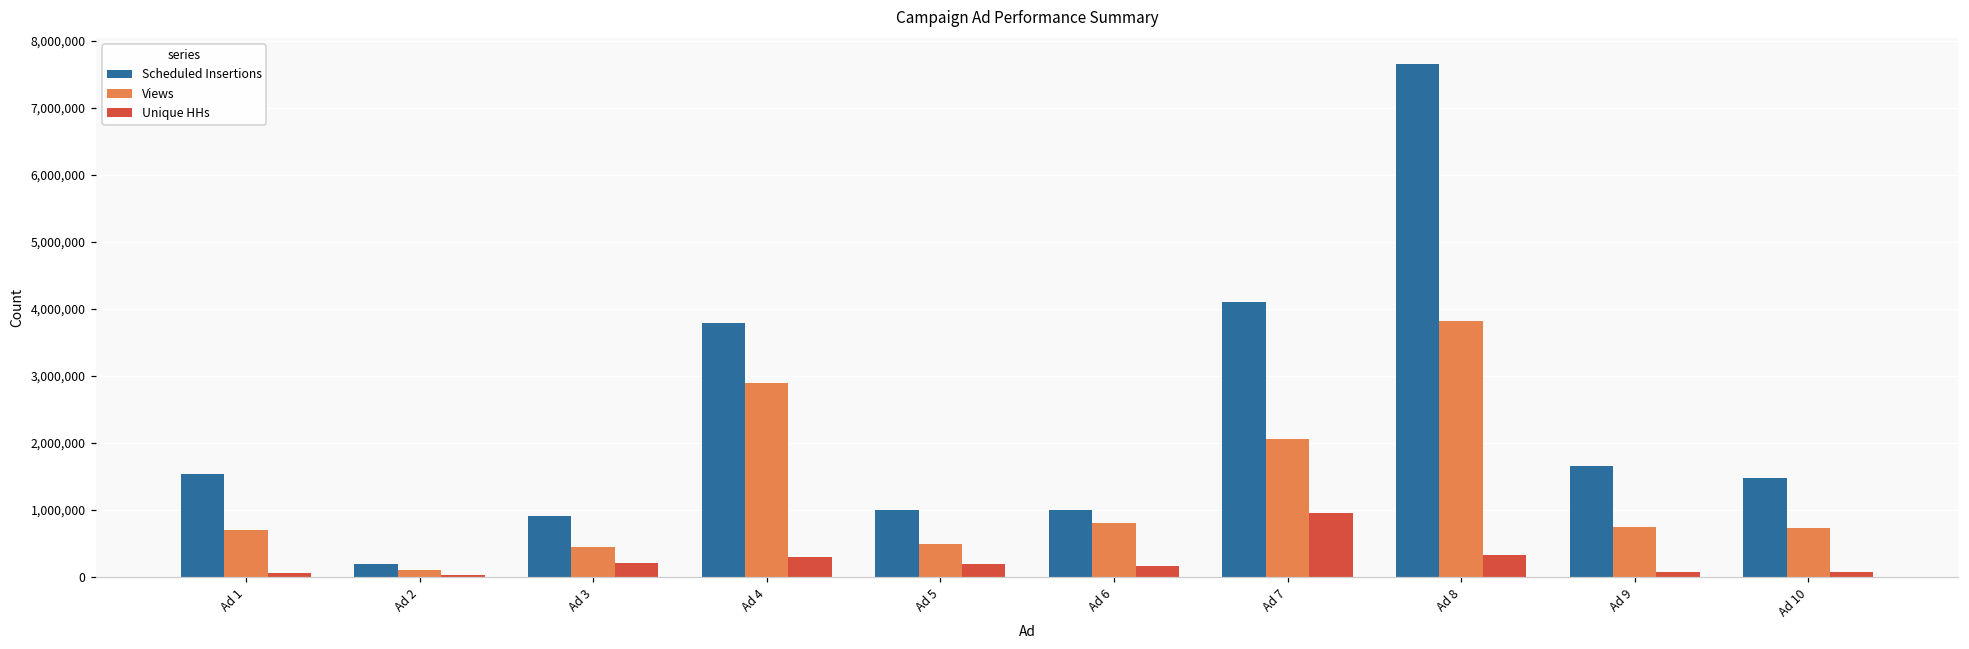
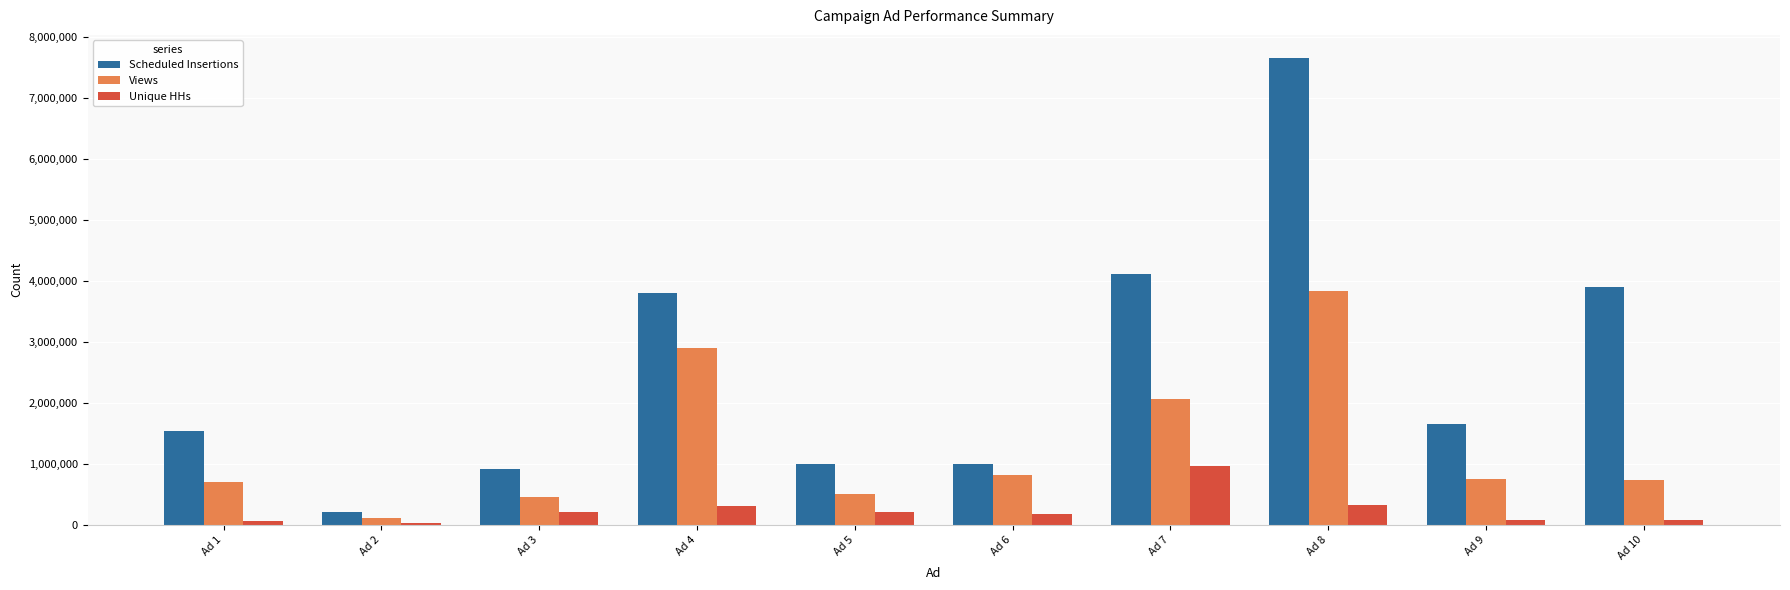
Scheduled Insertions, Ad 10: 1,500,000 -> 3,900,000
